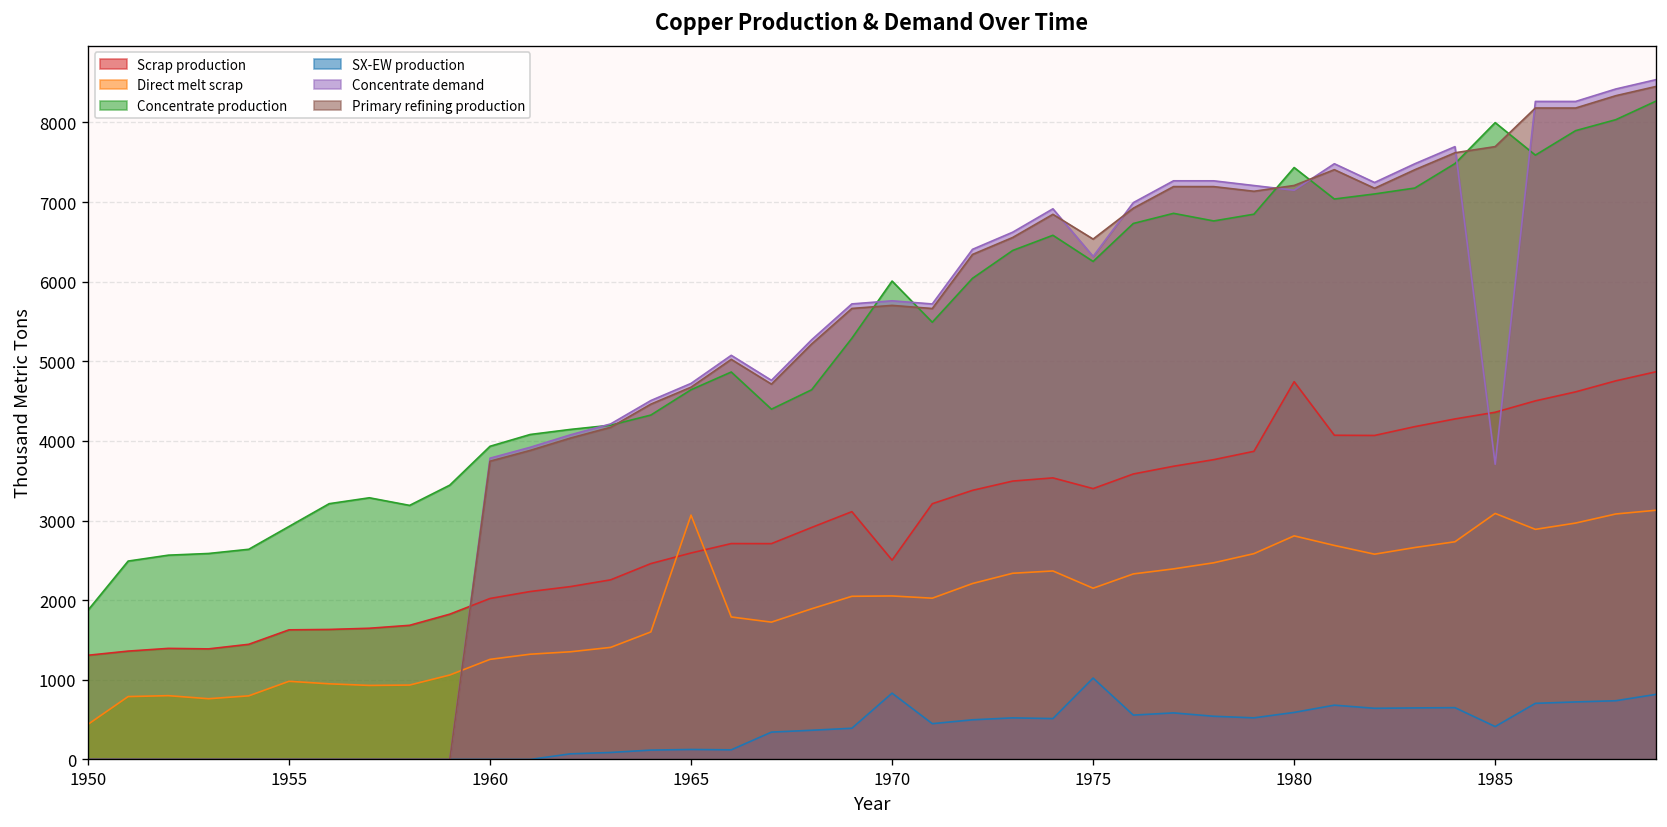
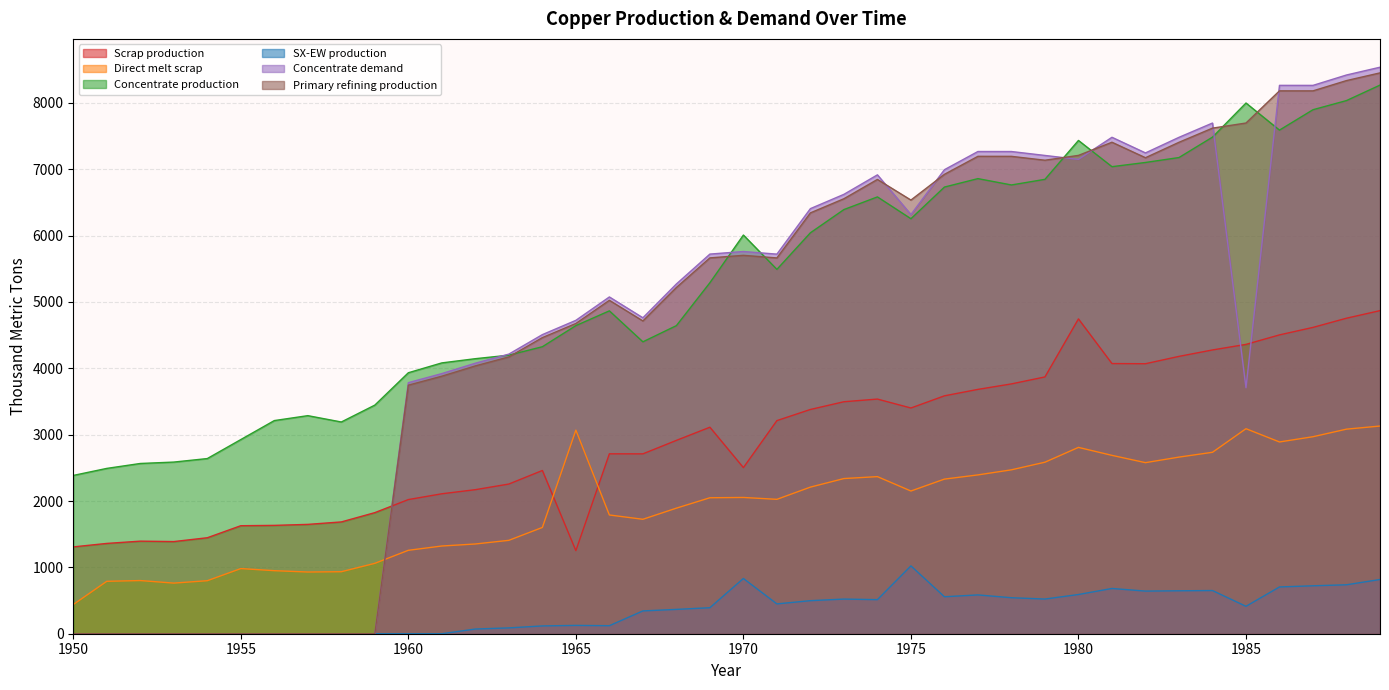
Concentrate production, 1950: 1900 -> 2400
Scrap production, 1965: 2600 -> 1300
